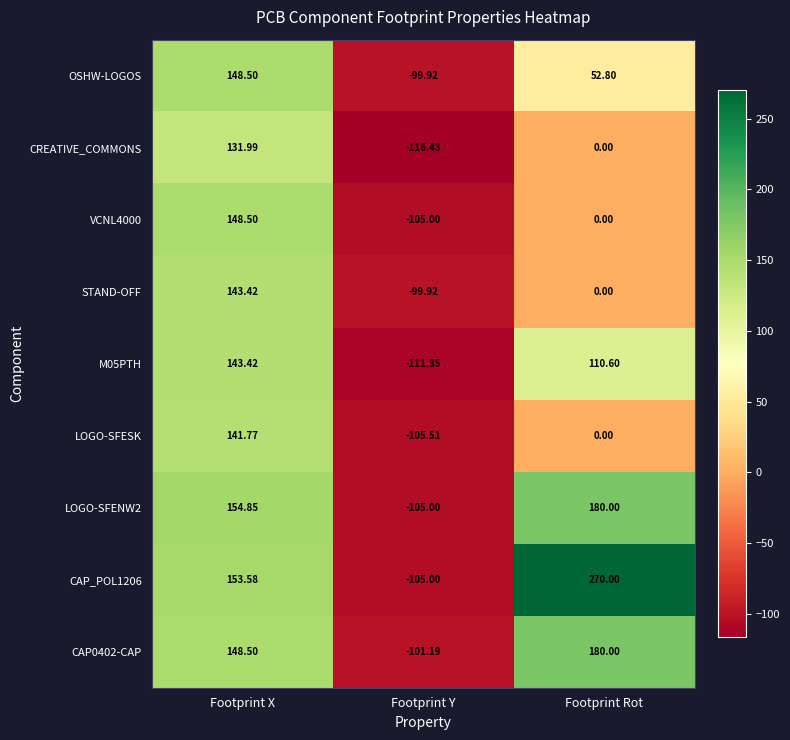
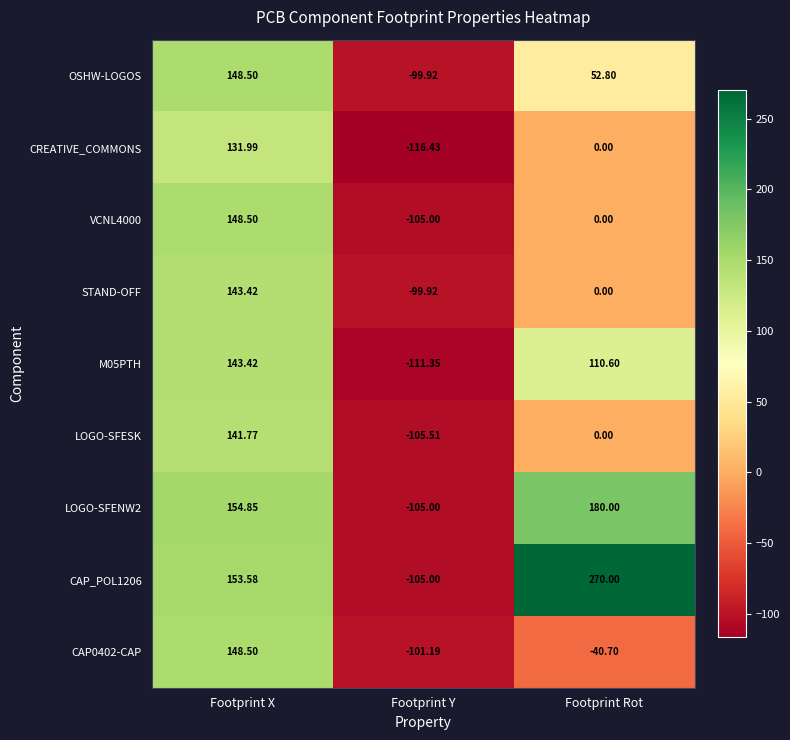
CAP0402-CAP, Footprint Rot: 180.00 -> -40.70
